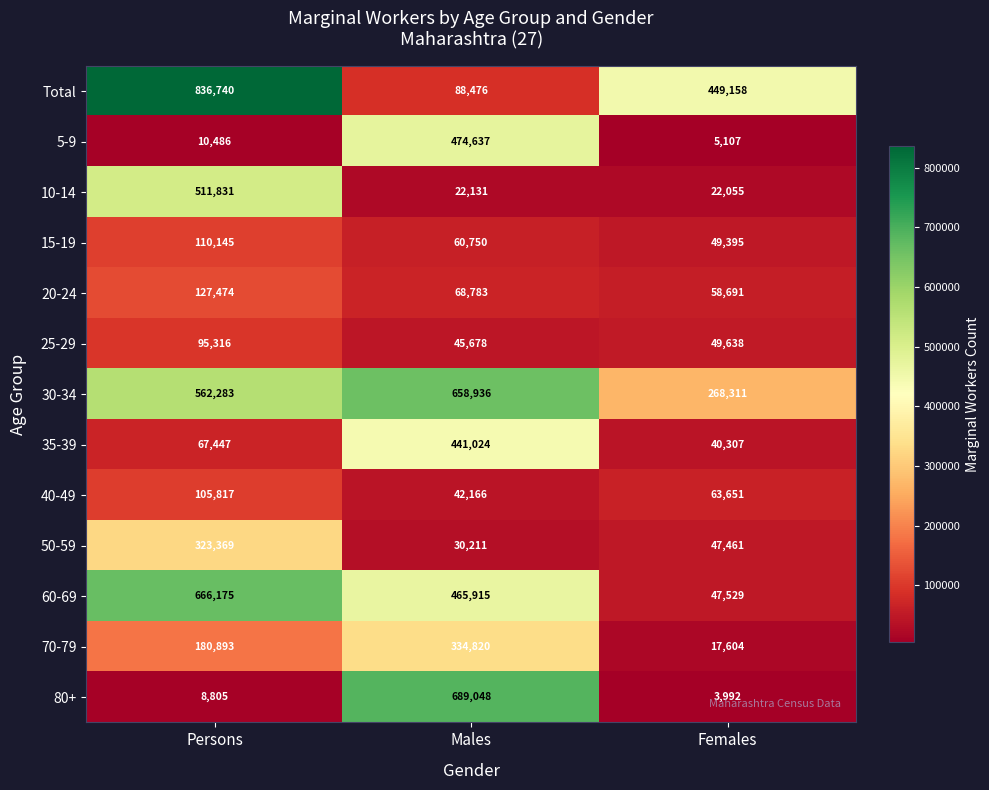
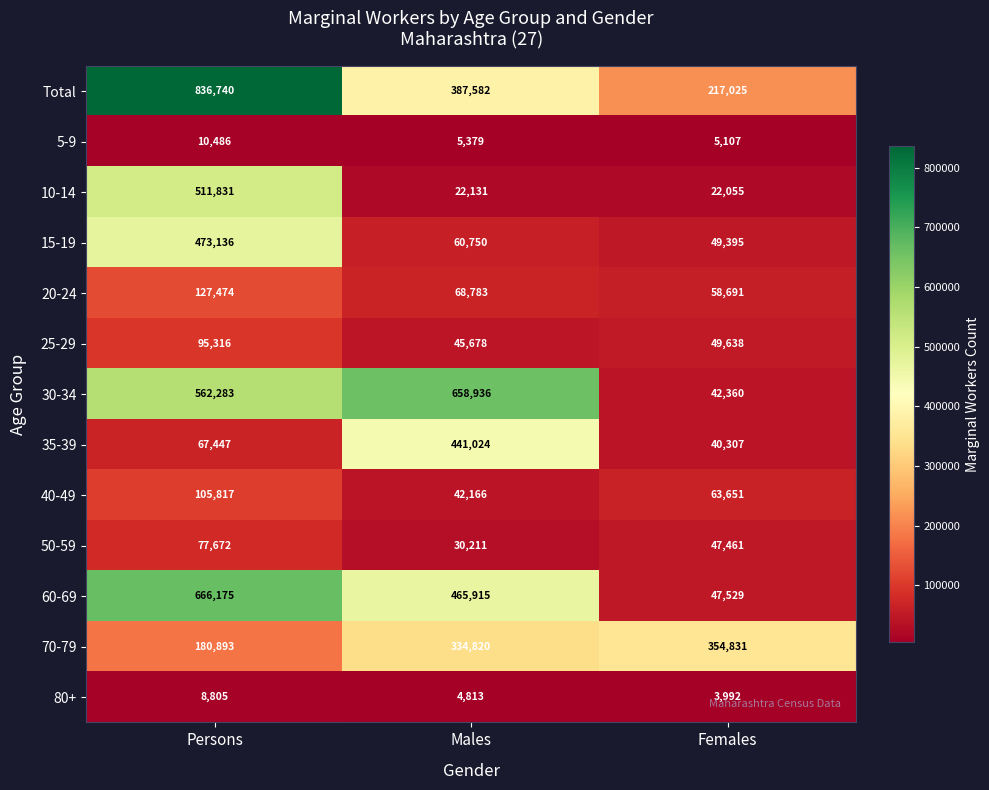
Total, Males: 88,476 -> 387,582
Total, Females: 449,158 -> 217,025
5-9, Males: 474,637 -> 5,379
15-19, Persons: 110,145 -> 473,136
30-34, Females: 268,311 -> 42,360
50-59, Persons: 323,369 -> 77,672
70-79, Females: 17,604 -> 354,831
80+, Males: 689,048 -> 4,813
